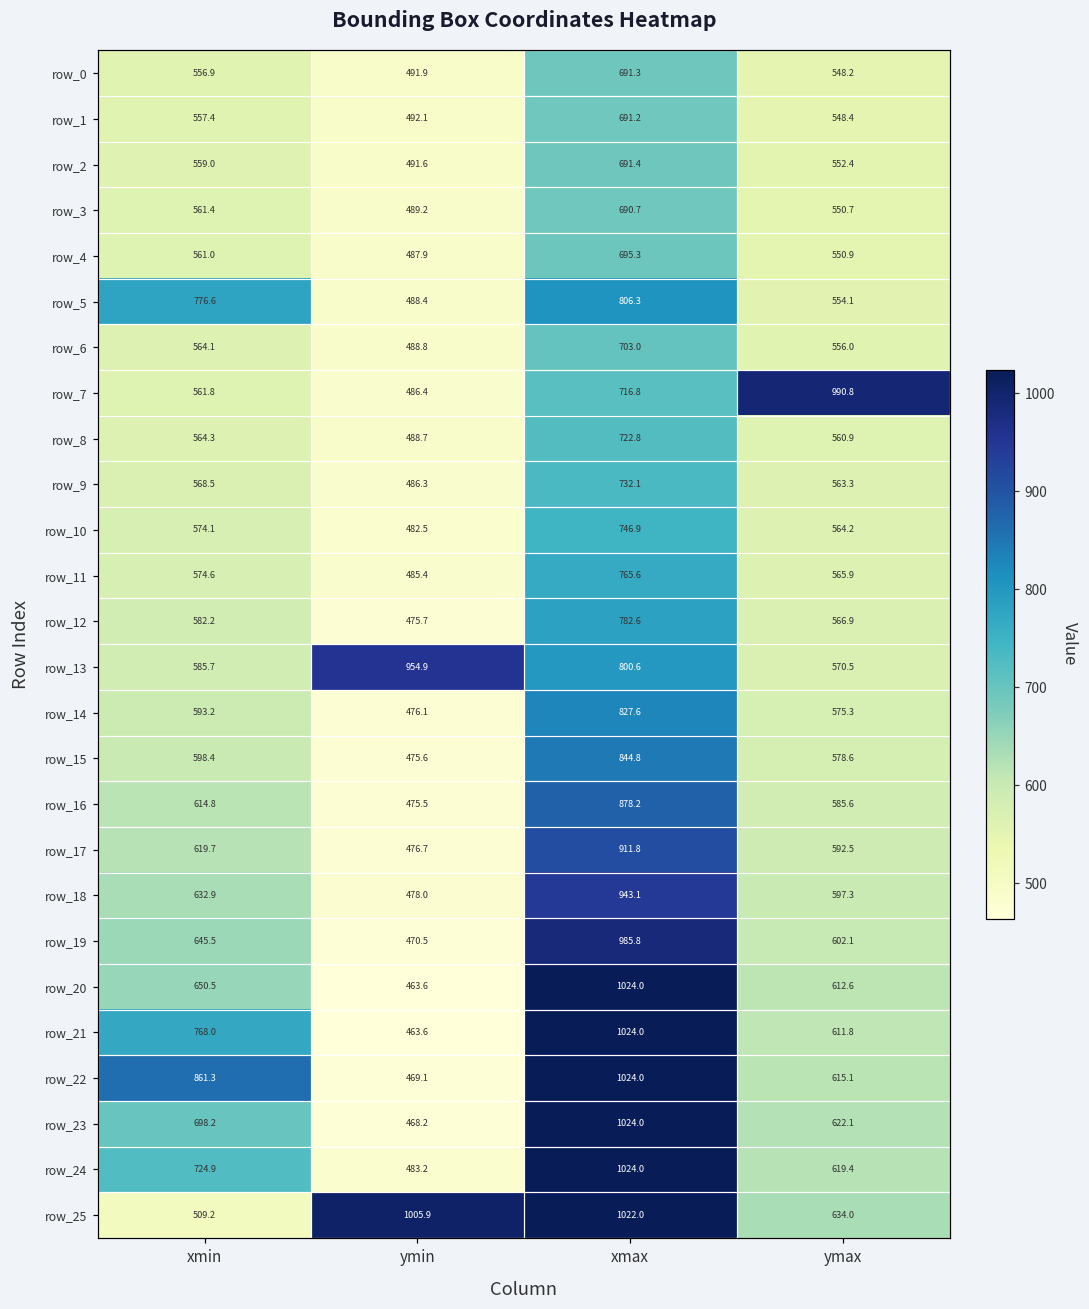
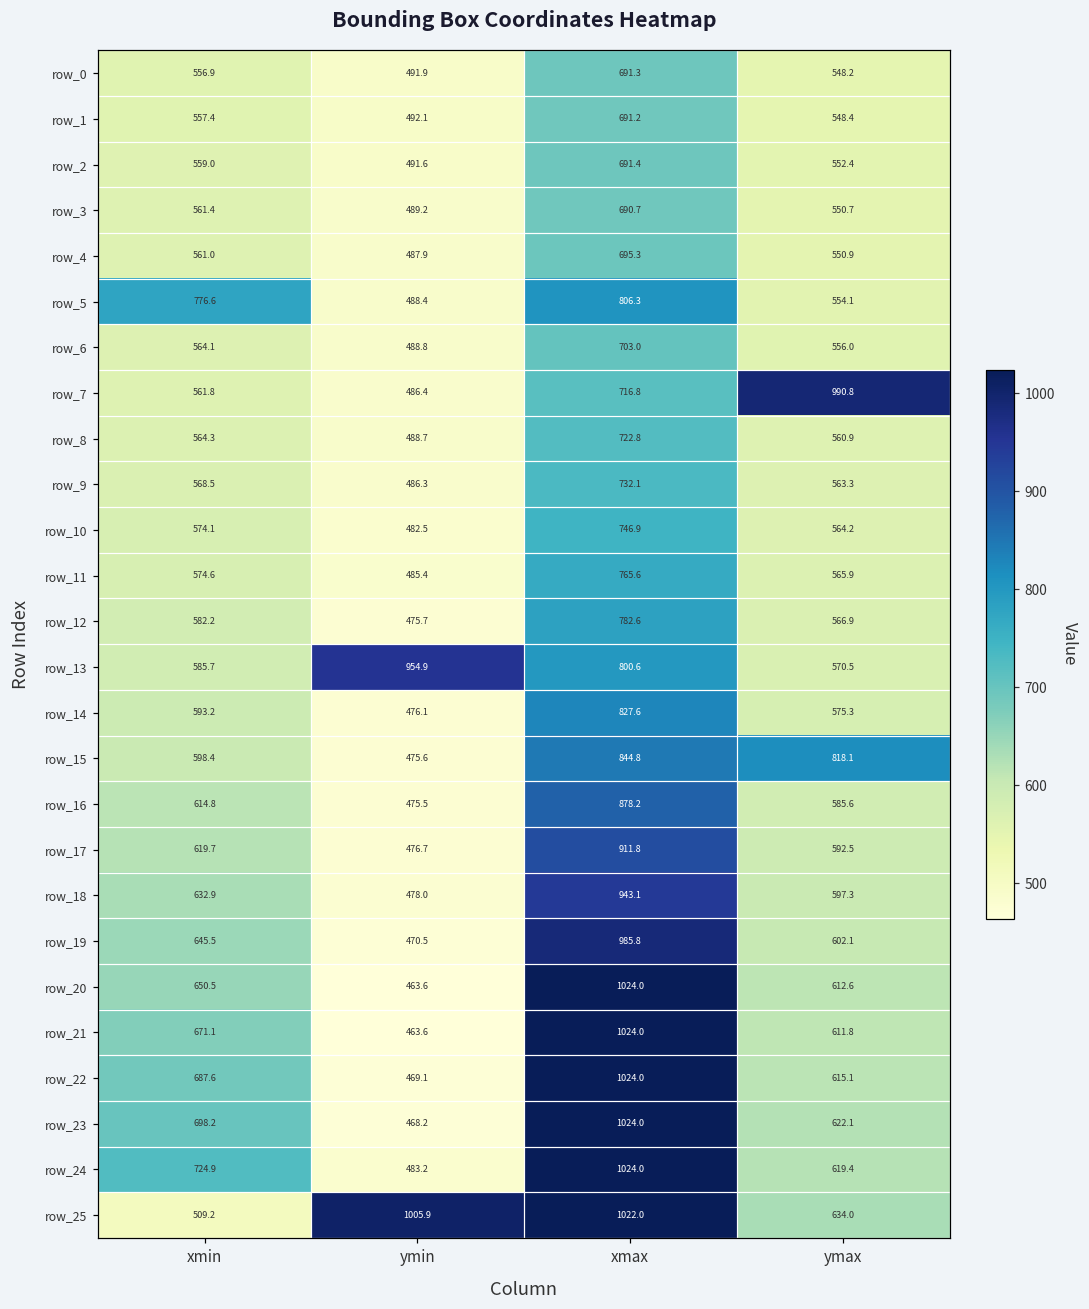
row_15, ymax: 578.6 -> 818.1
row_21, xmin: 768.0 -> 671.1
row_22, xmin: 861.3 -> 687.6
